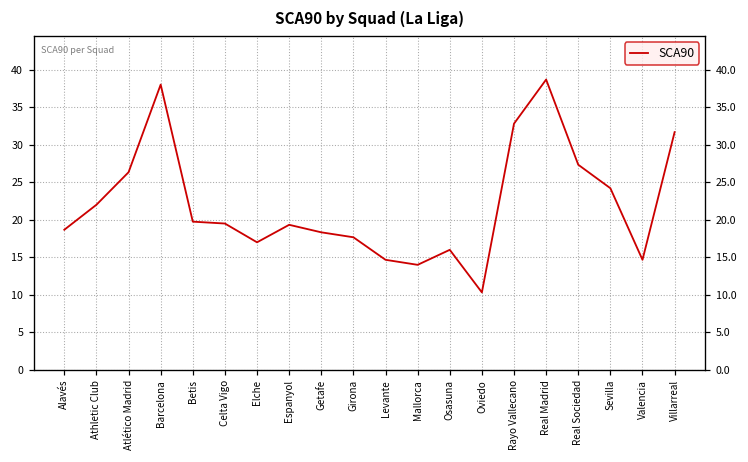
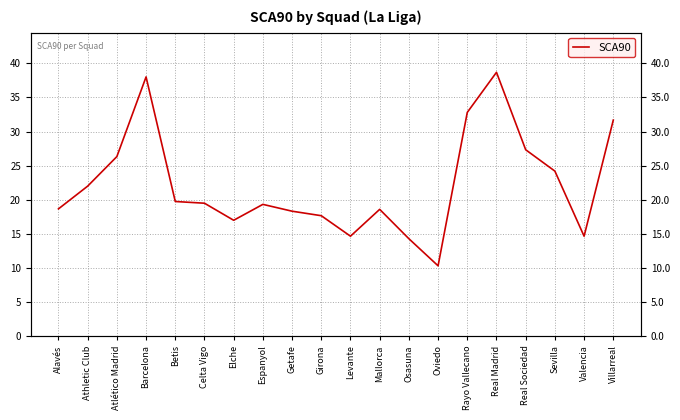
Mallorca: 14 -> 19
Osasuna: 16 -> 14
